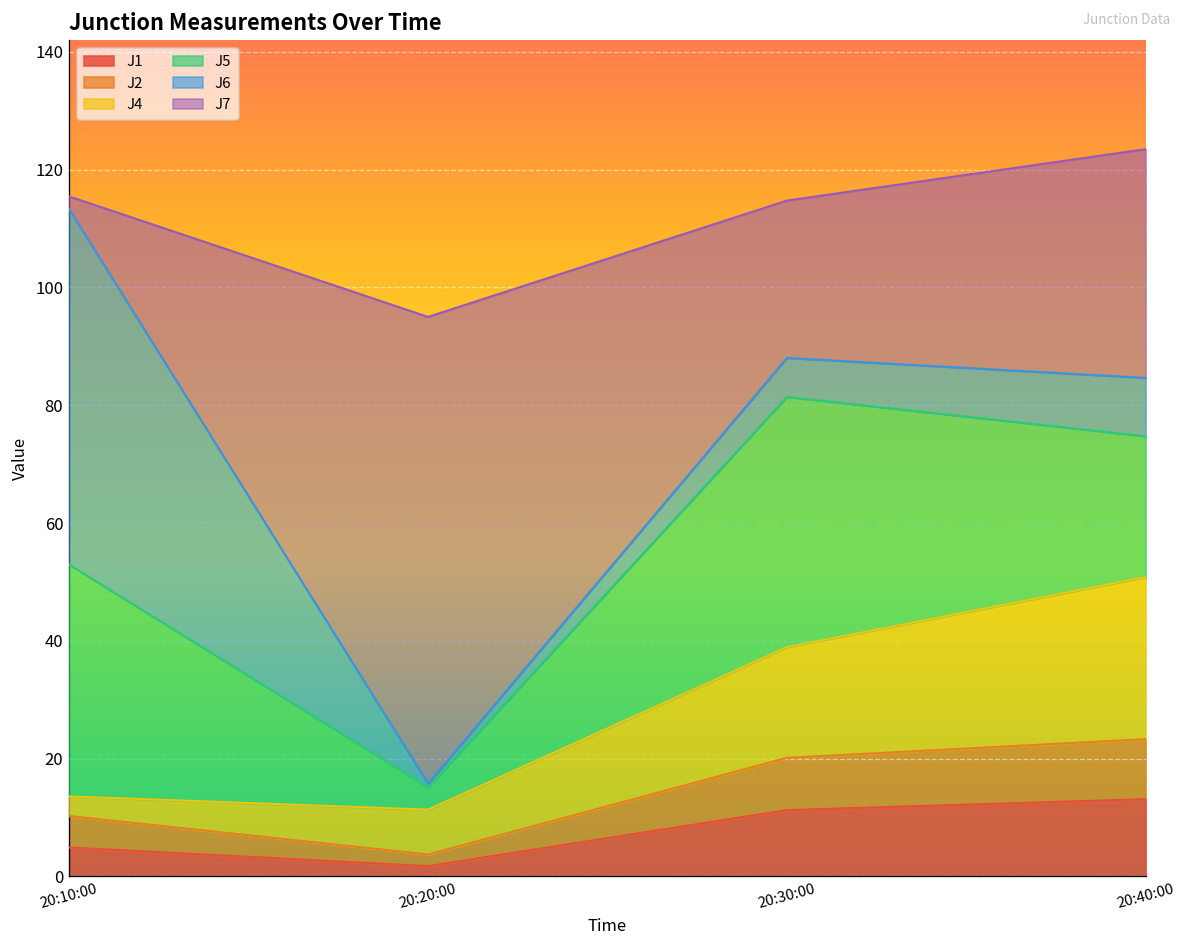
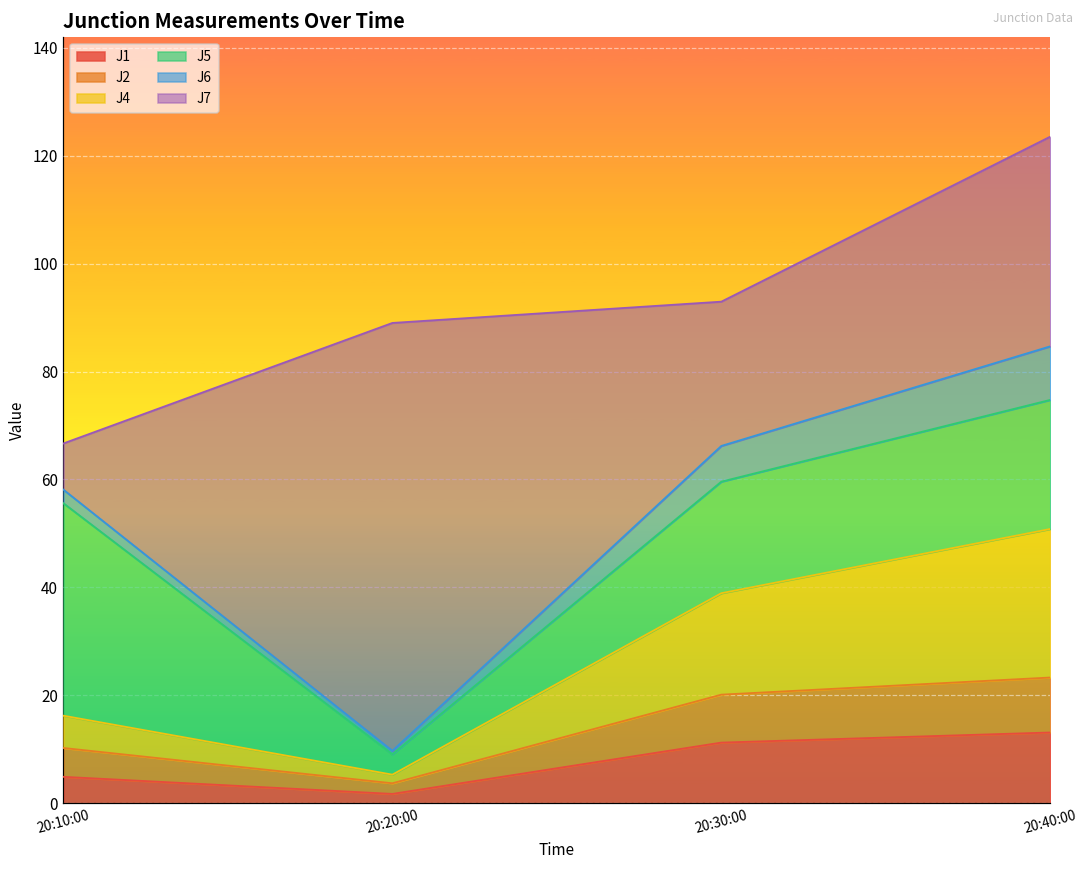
J4, 20:10:00: 3 -> 6
J6, 20:10:00: 60 -> 3
J7, 20:10:00: 2 -> 9
J4, 20:20:00: 8 -> 2
J5, 20:30:00: 42 -> 21
